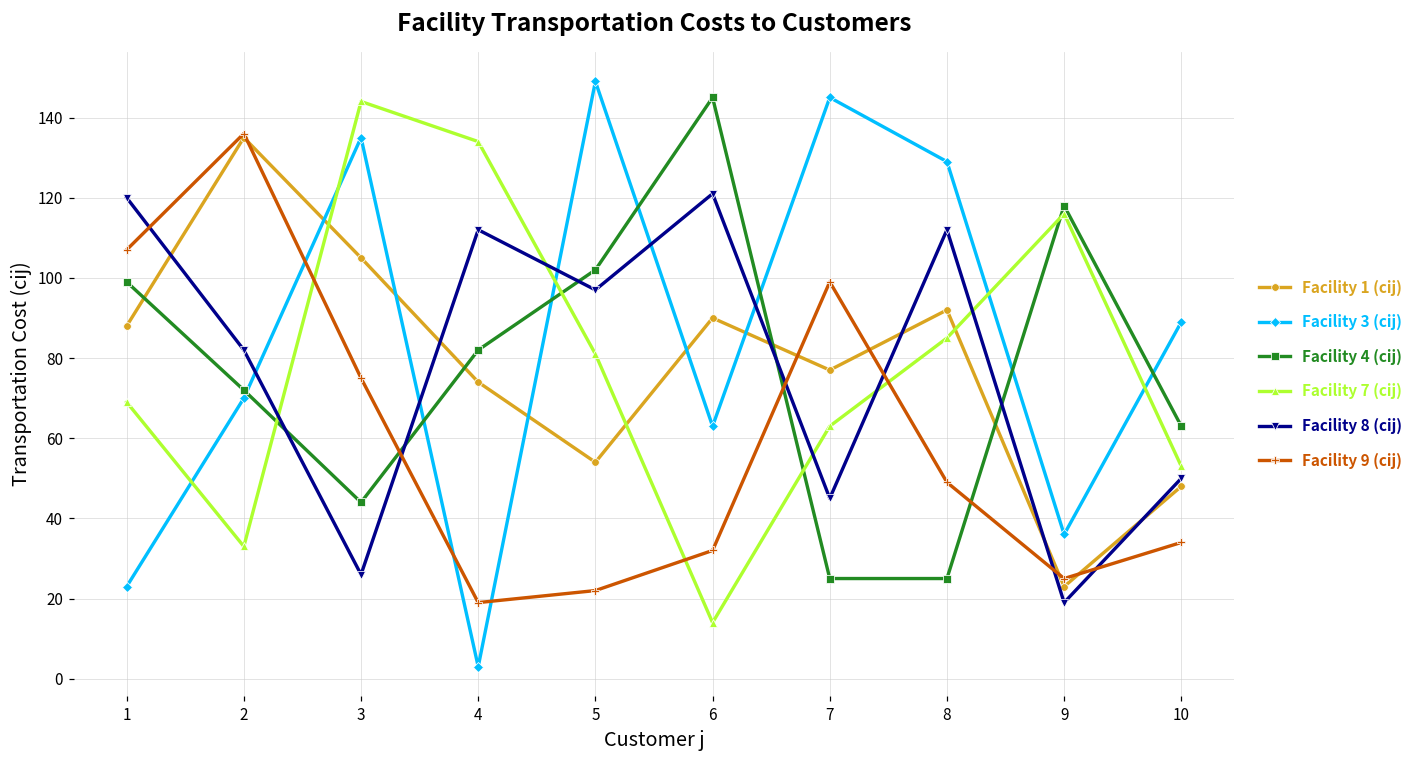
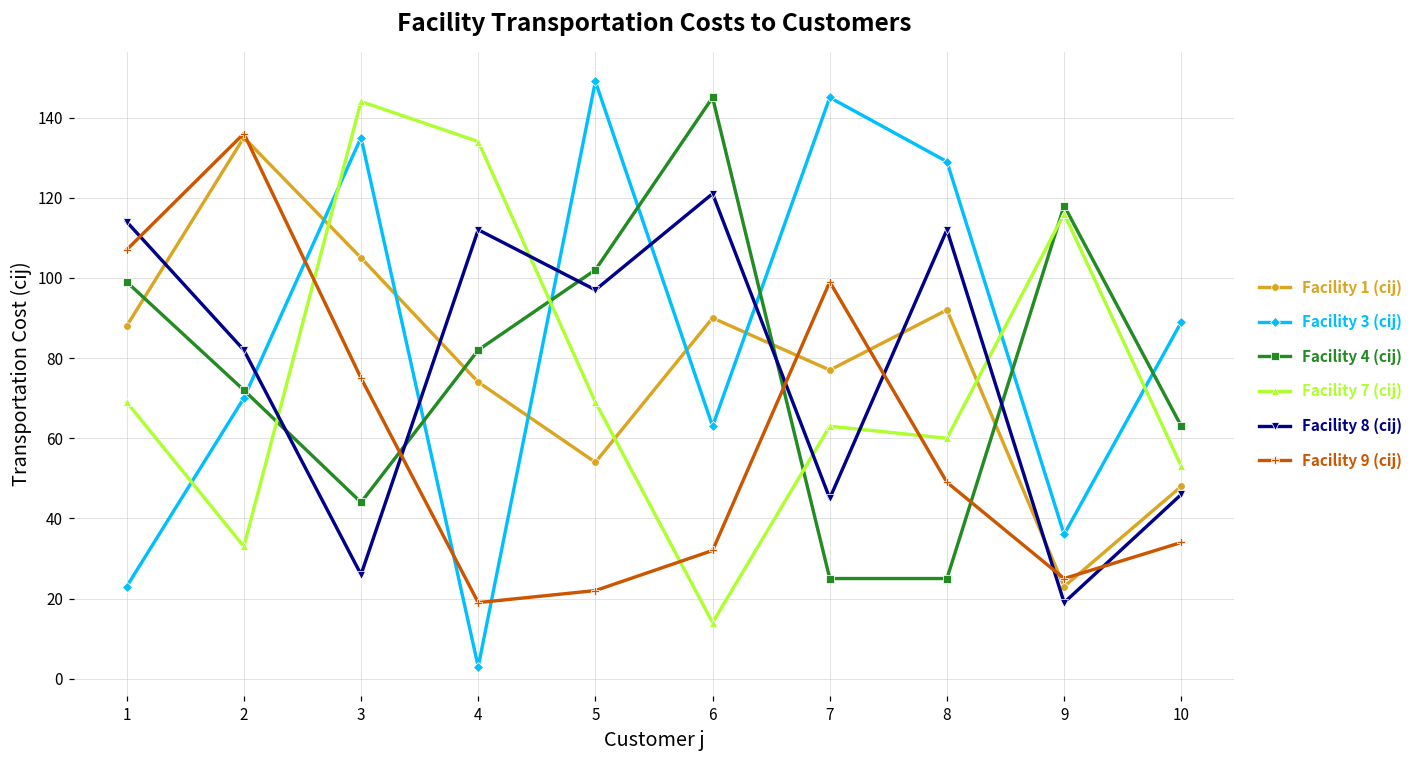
Facility 8 (cij), 1: 120 -> 114
Facility 7 (cij), 5: 81 -> 69
Facility 7 (cij), 8: 85 -> 60
Facility 8 (cij), 10: 50 -> 46
